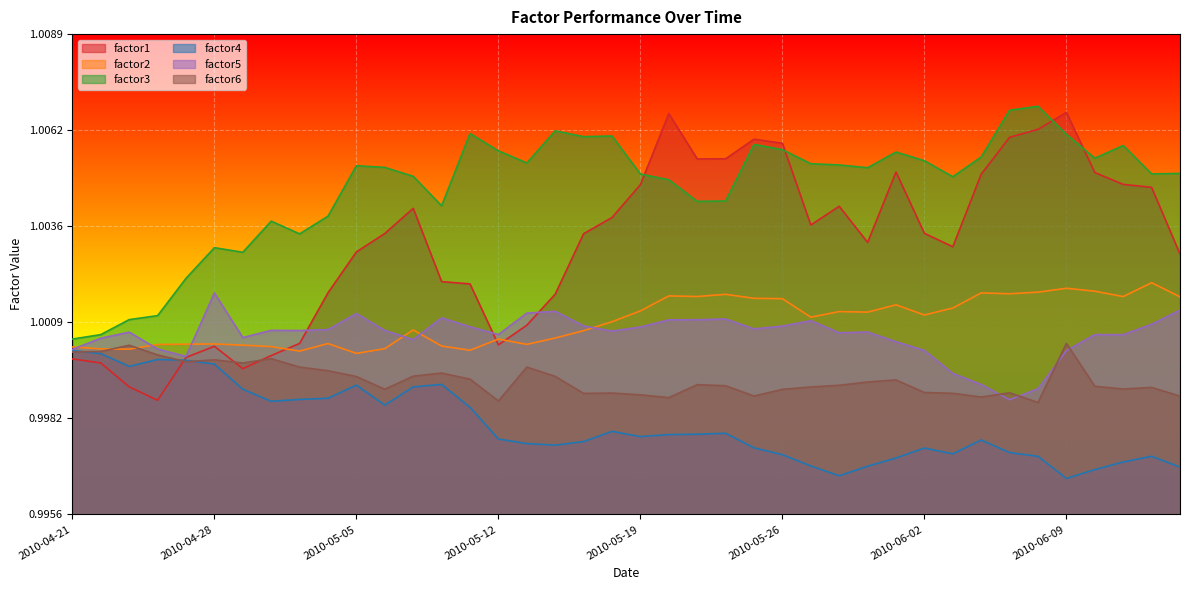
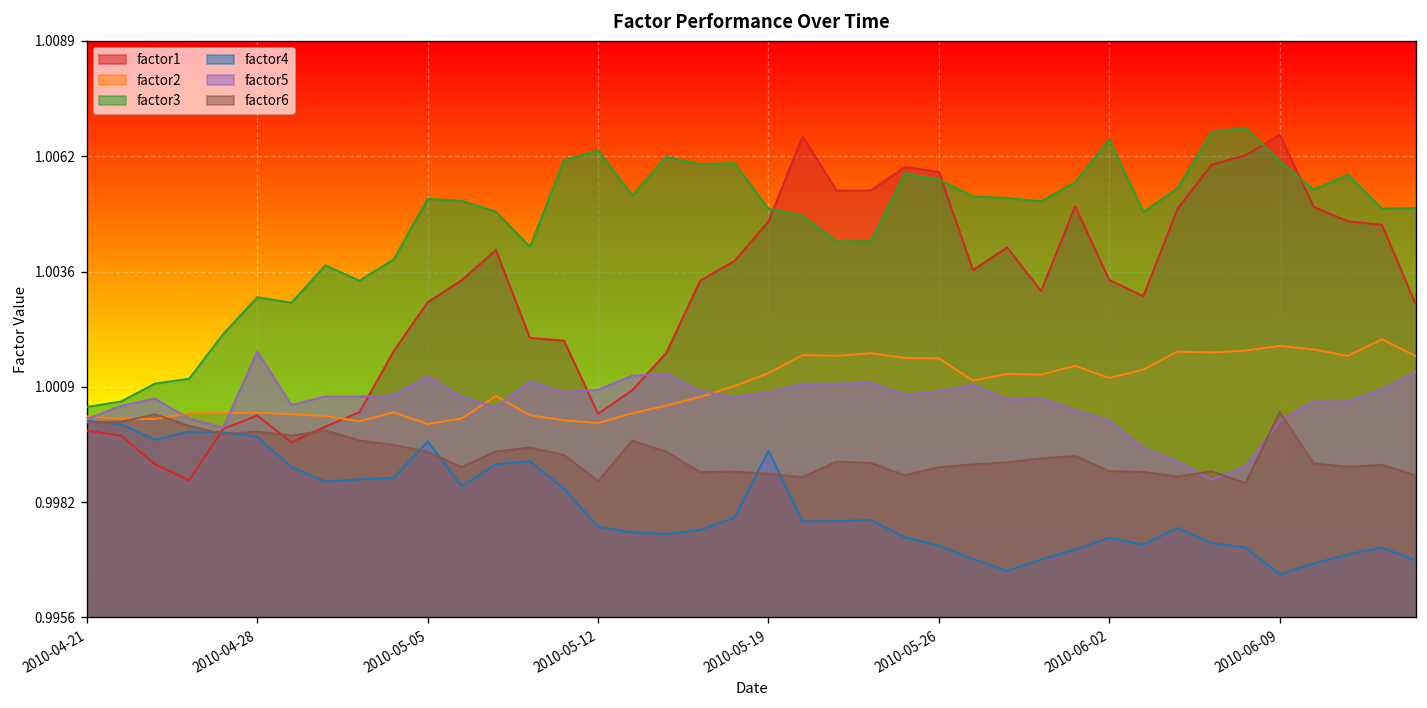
factor4, 2010-05-05: 0.9992 -> 0.9996
factor2, 2010-05-12: 1.0004 -> 1.0001
factor3, 2010-05-12: 1.0057 -> 1.0064
factor5, 2010-05-12: 1.0006 -> 1.0008
factor4, 2010-05-19: 0.9977 -> 0.9994
factor3, 2010-06-02: 1.0054 -> 1.0066
